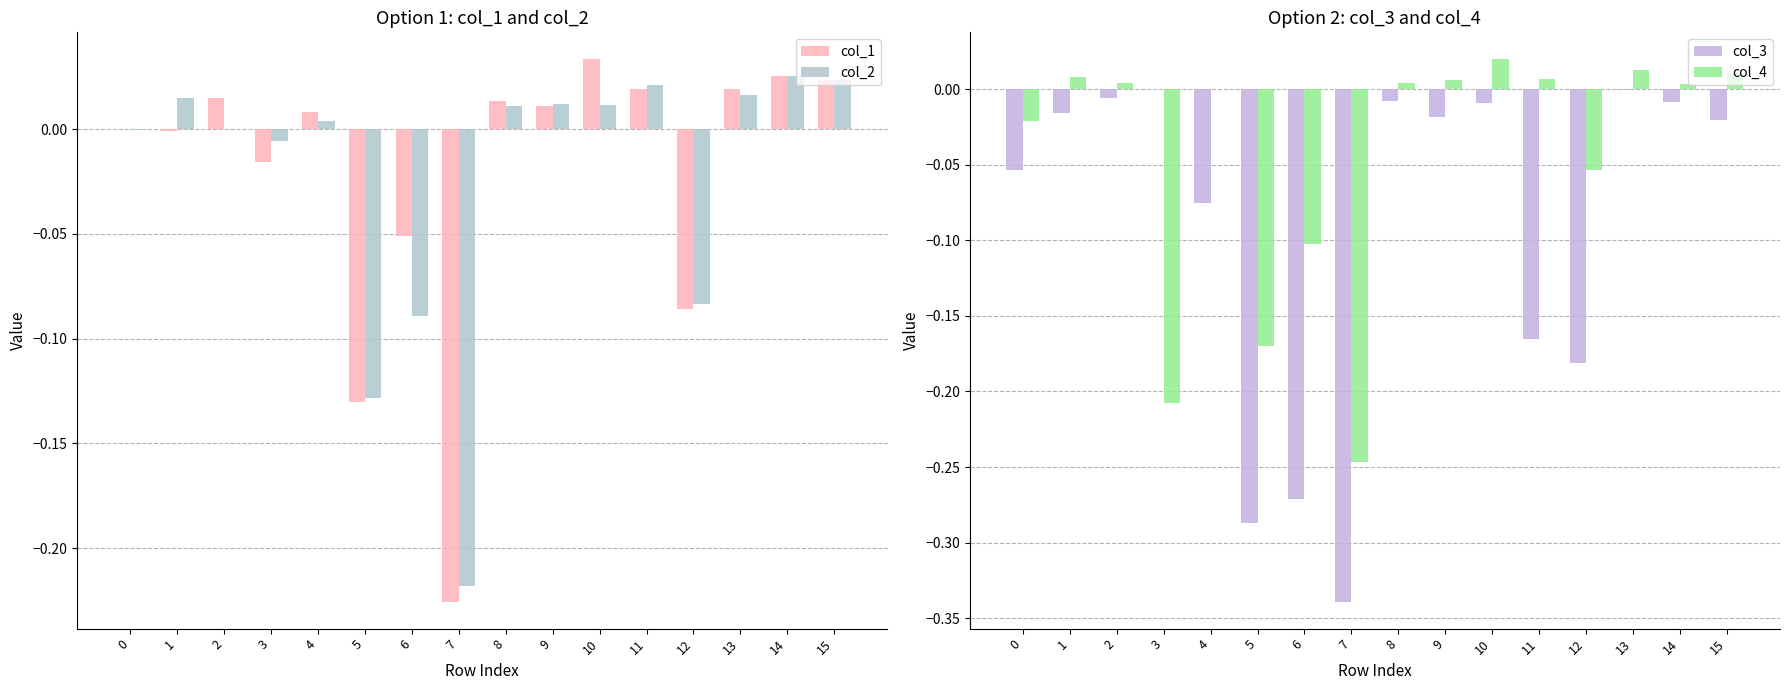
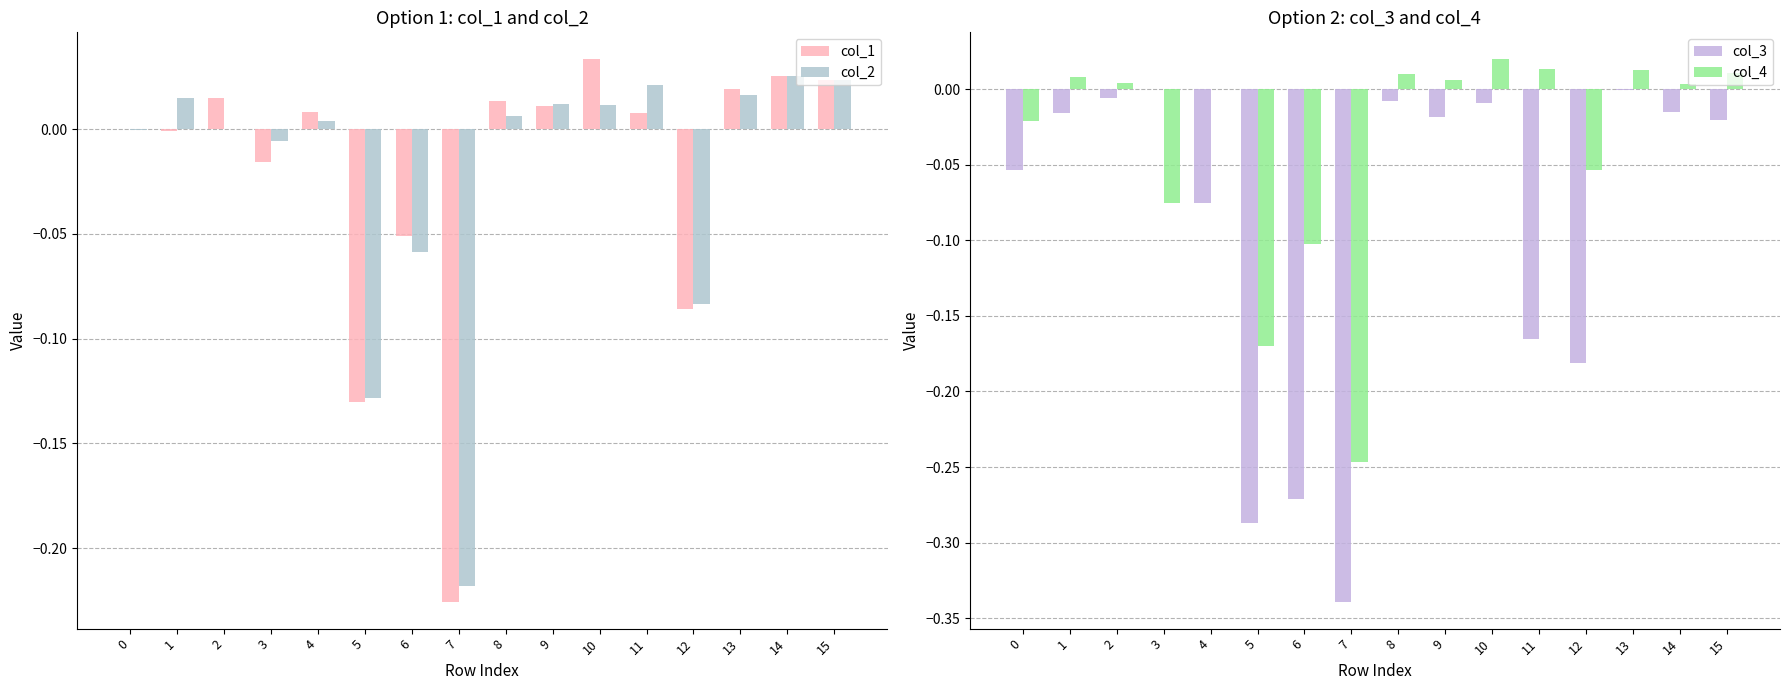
Option 1: col_1 and col_2, col_2, 6: -0.089 -> -0.058
Option 1: col_1 and col_2, col_2, 8: 0.011 -> 0.006
Option 1: col_1 and col_2, col_1, 11: 0.019 -> 0.008
Option 2: col_3 and col_4, col_4, 3: -0.207 -> -0.075
Option 2: col_3 and col_4, col_4, 8: 0.004 -> 0.010
Option 2: col_3 and col_4, col_4, 11: 0.007 -> 0.013
Option 2: col_3 and col_4, col_3, 14: -0.009 -> -0.015
